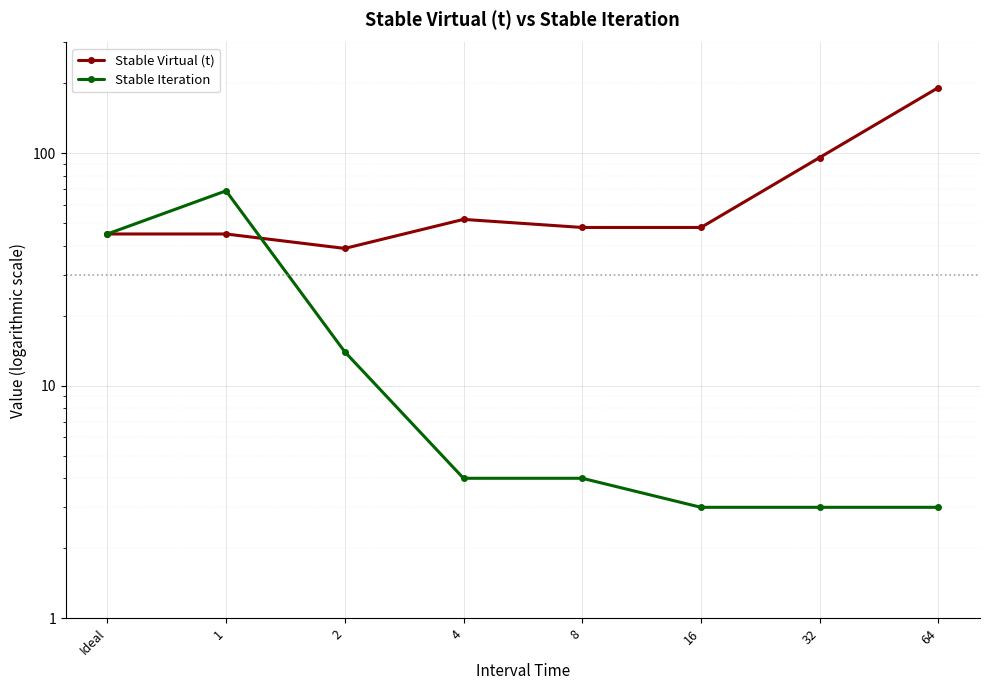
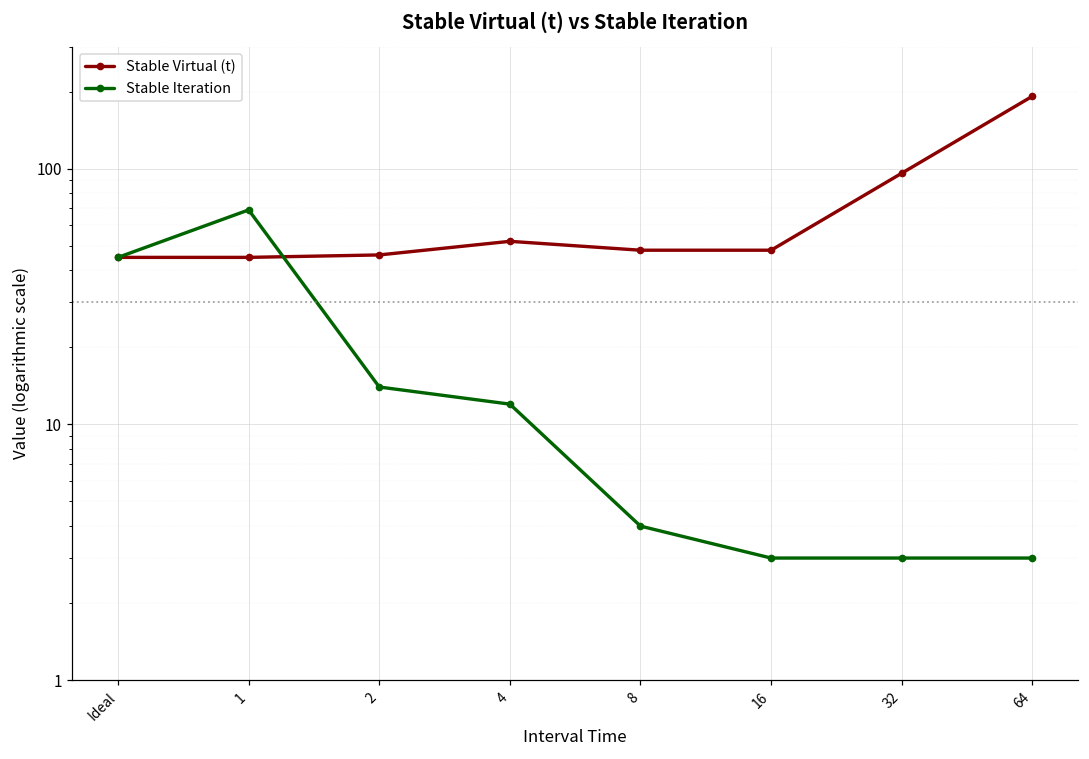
Stable Virtual (t), 2: 39 -> 46
Stable Iteration, 4: 4 -> 12
